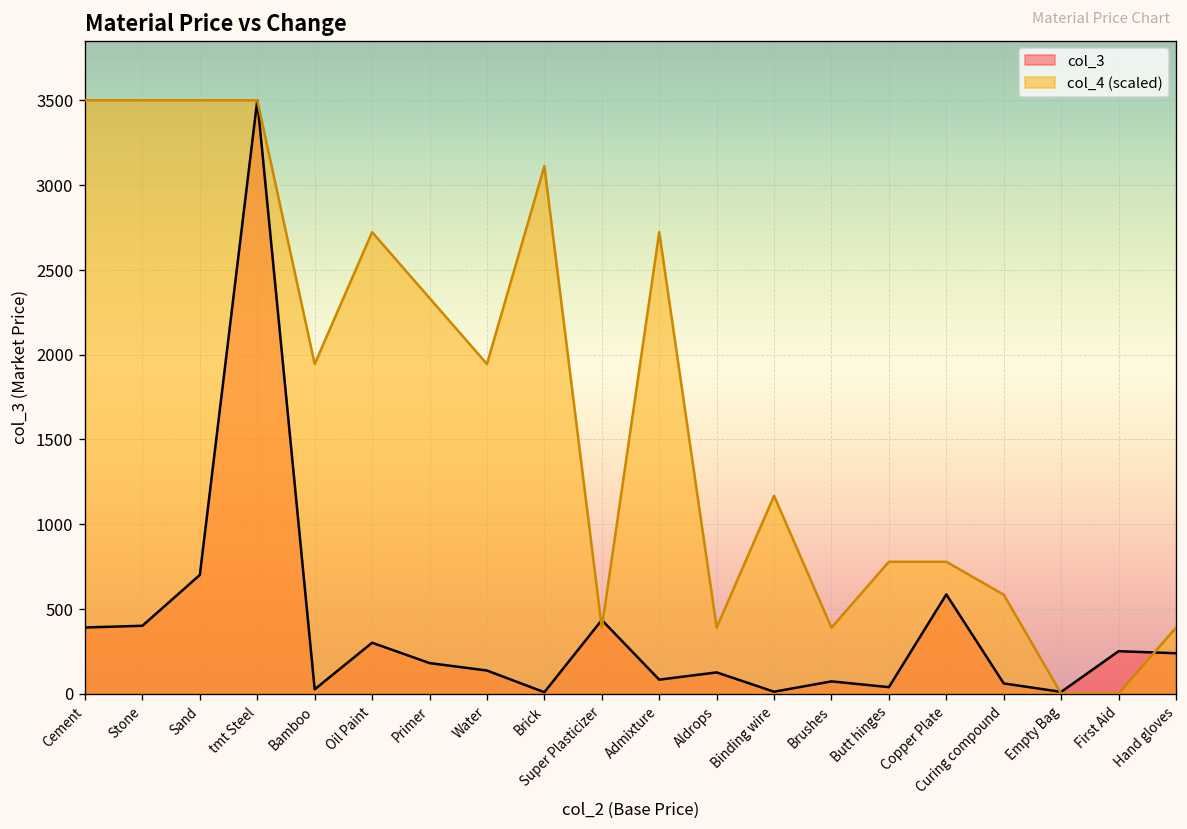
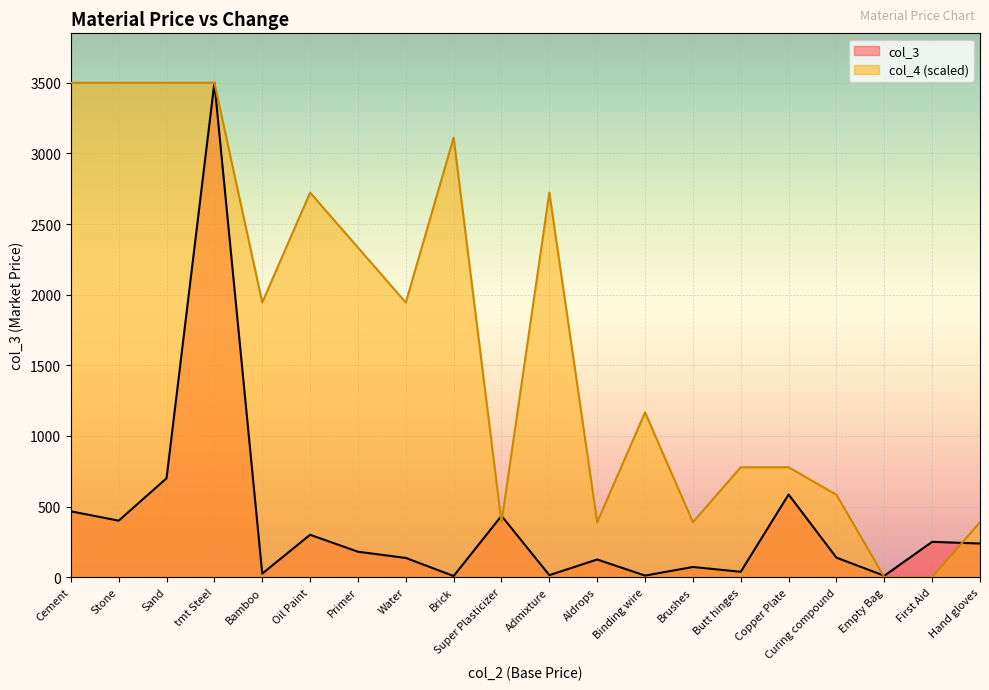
col_3, Cement: 390 -> 470
col_3, Admixture: 80 -> 10
col_3, Curing compound: 60 -> 140
